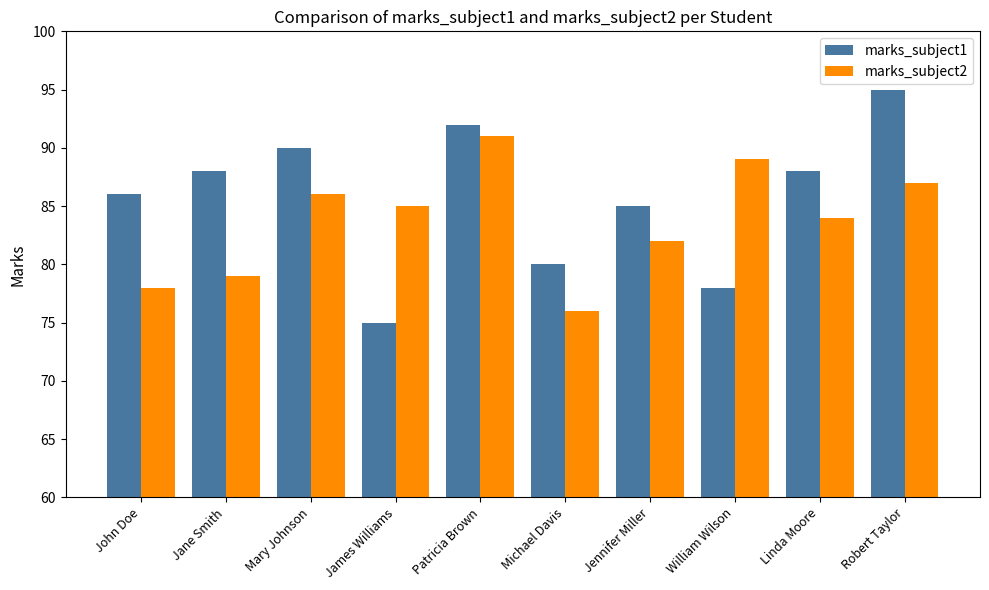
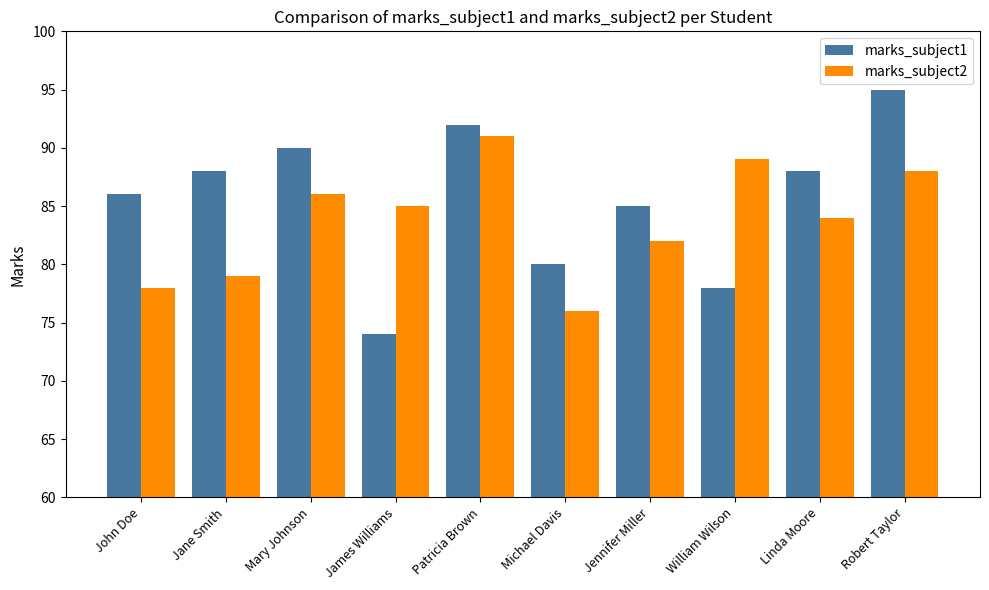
marks_subject1, James Williams: 75 -> 74
marks_subject2, Robert Taylor: 87 -> 88
